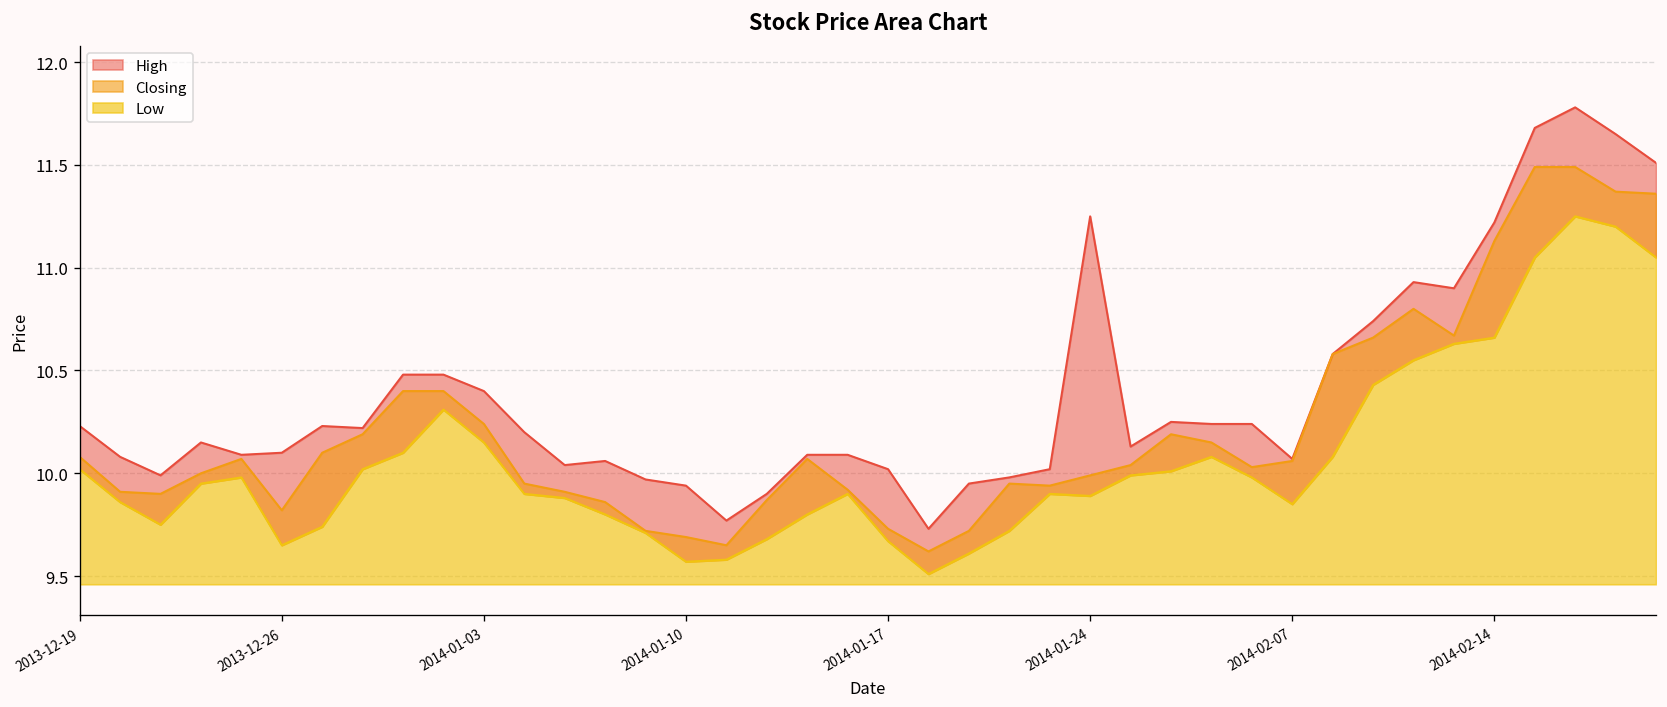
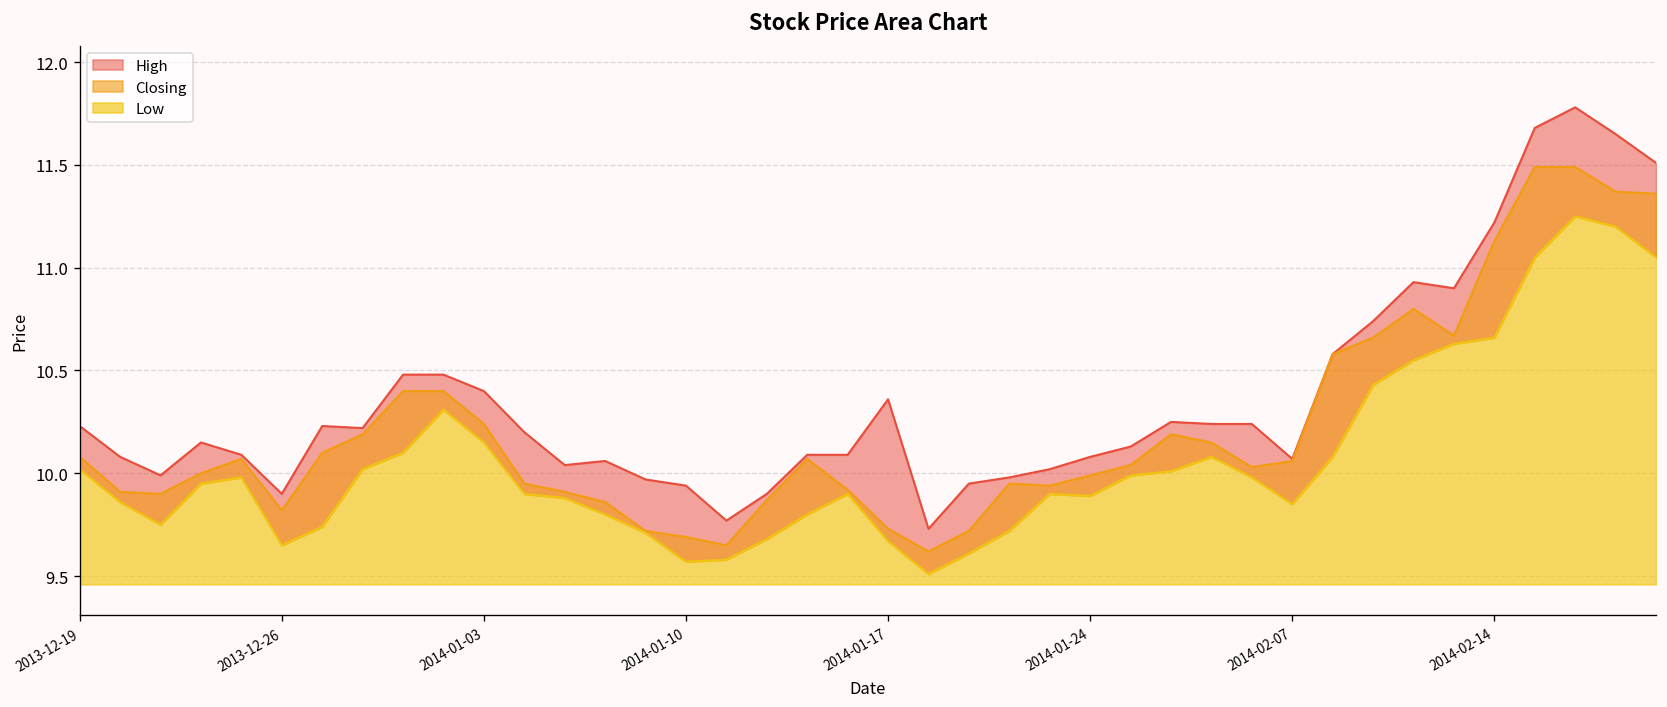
High, 2013-12-26: 10.1 -> 9.9
High, 2014-01-17: 10.02 -> 10.36
High, 2014-01-24: 11.25 -> 10.08
